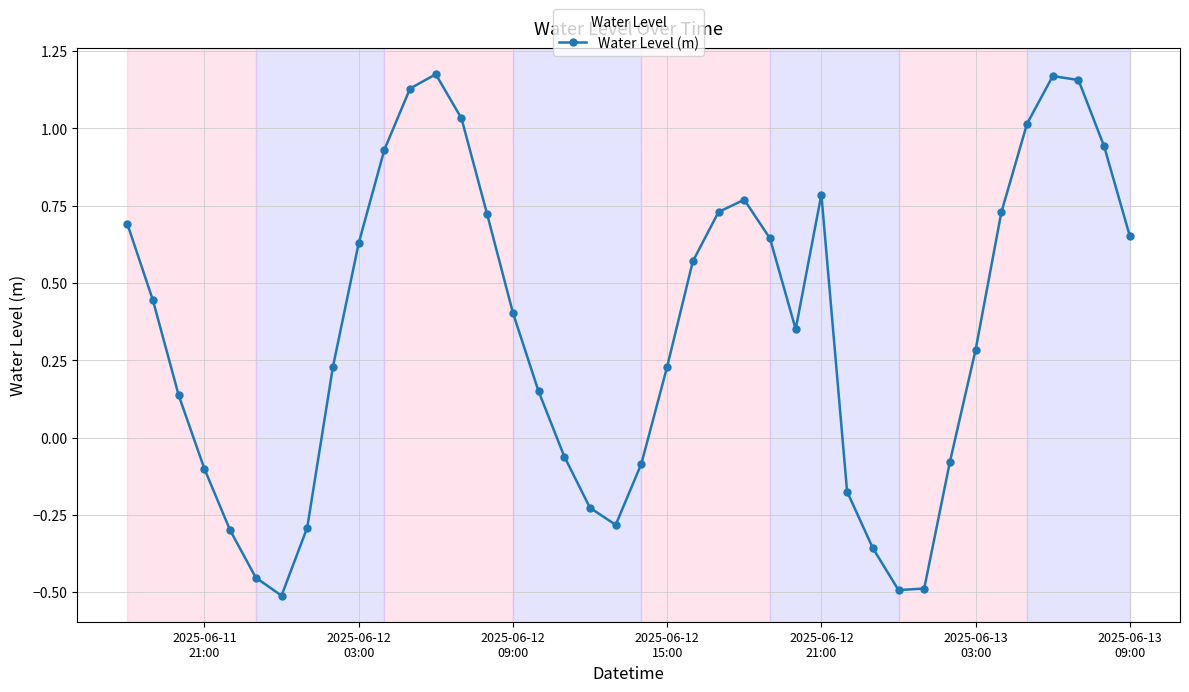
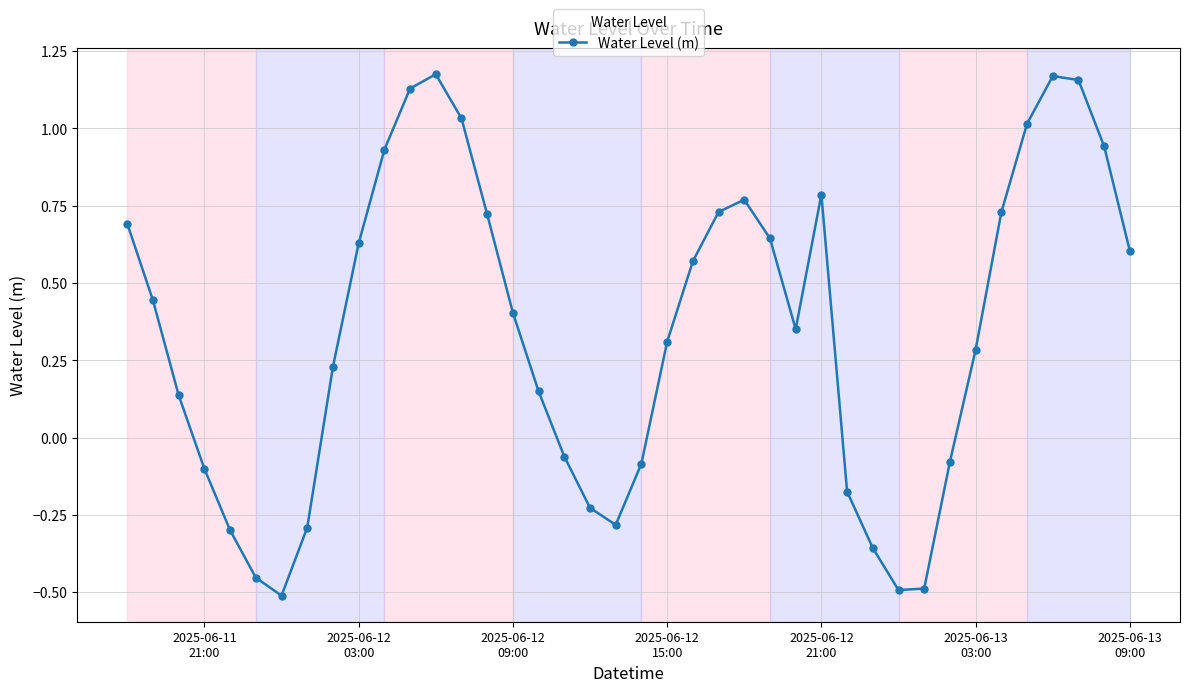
2025-06-12 15:00: 0.23 -> 0.31
2025-06-13 09:00: 0.65 -> 0.60
